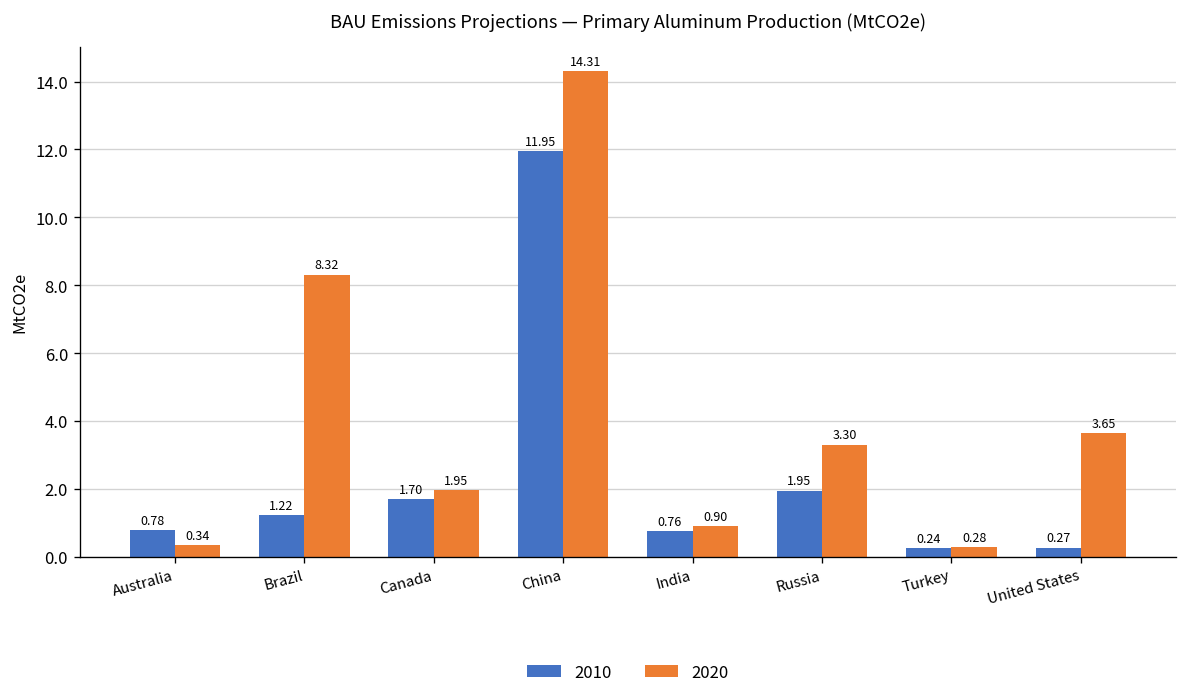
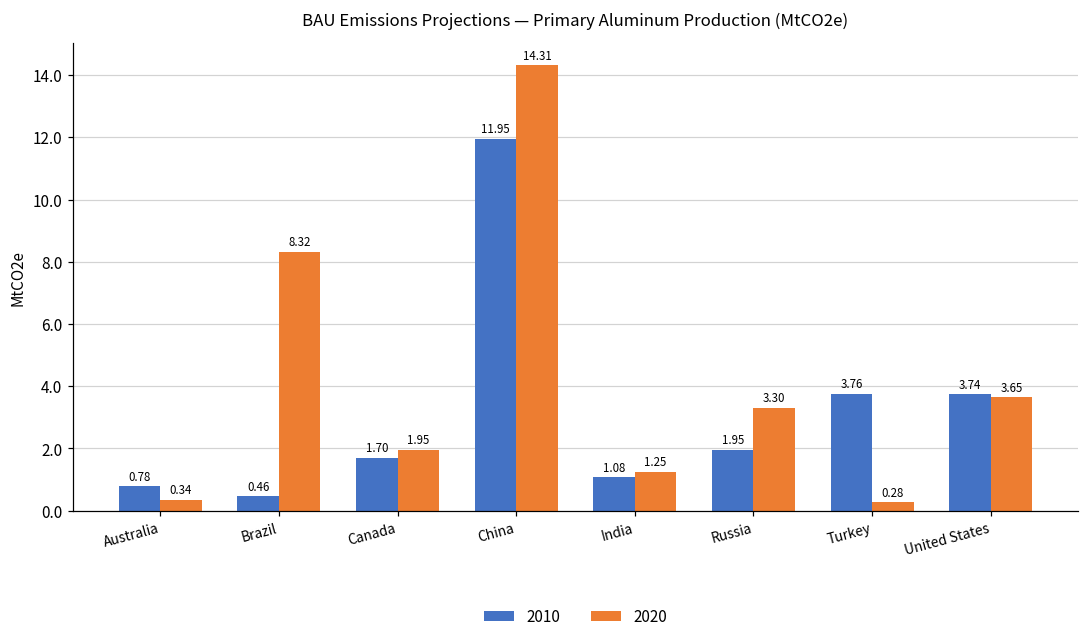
2010, Brazil: 1.22 -> 0.46
2010, India: 0.76 -> 1.08
2020, India: 0.90 -> 1.25
2010, Turkey: 0.24 -> 3.76
2010, United States: 0.27 -> 3.74
